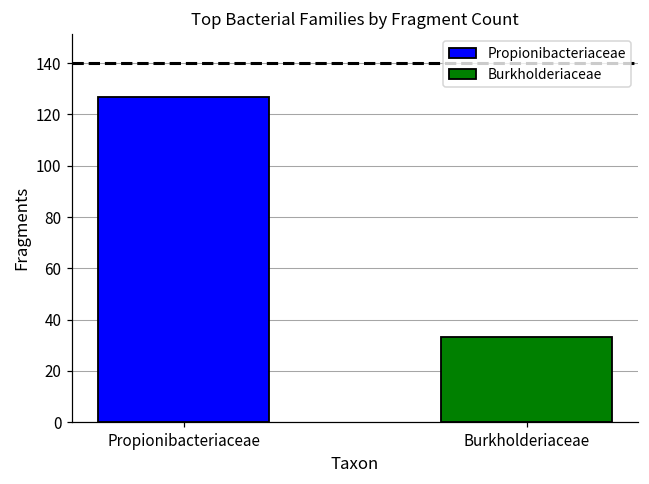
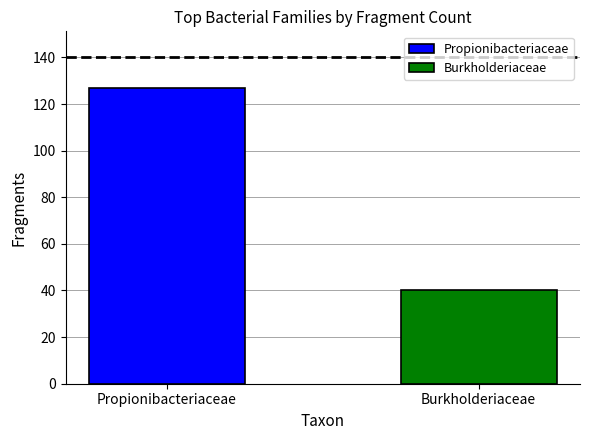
Burkholderiaceae: 33 -> 40
